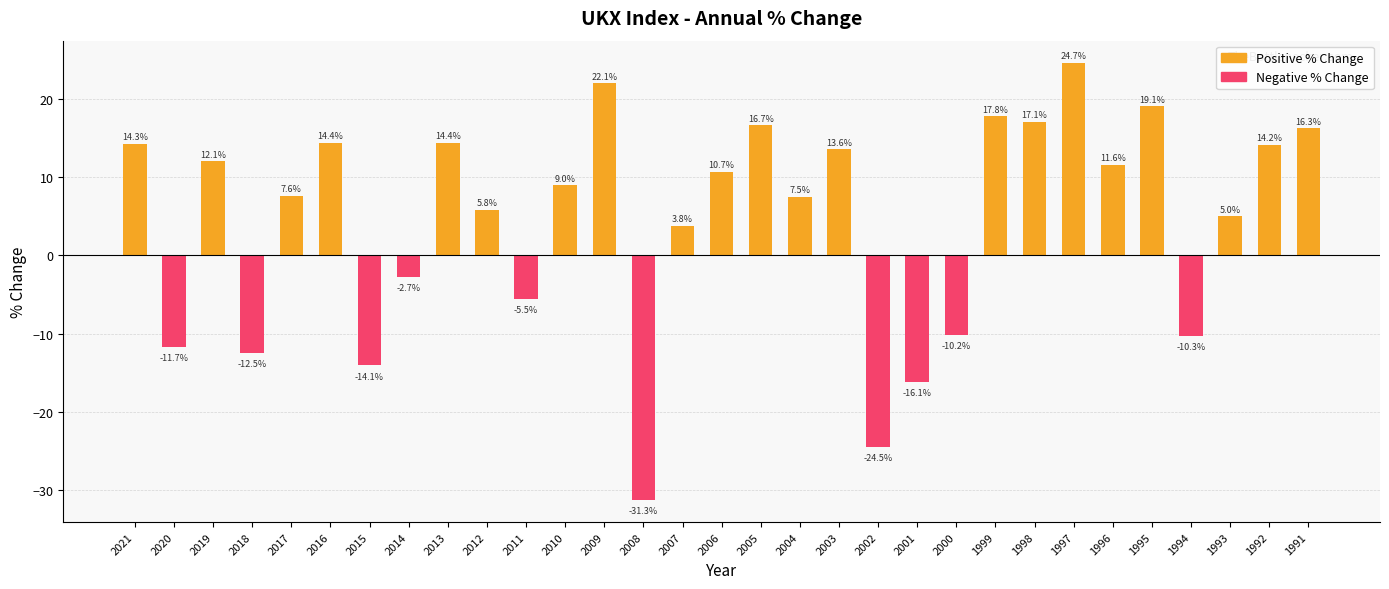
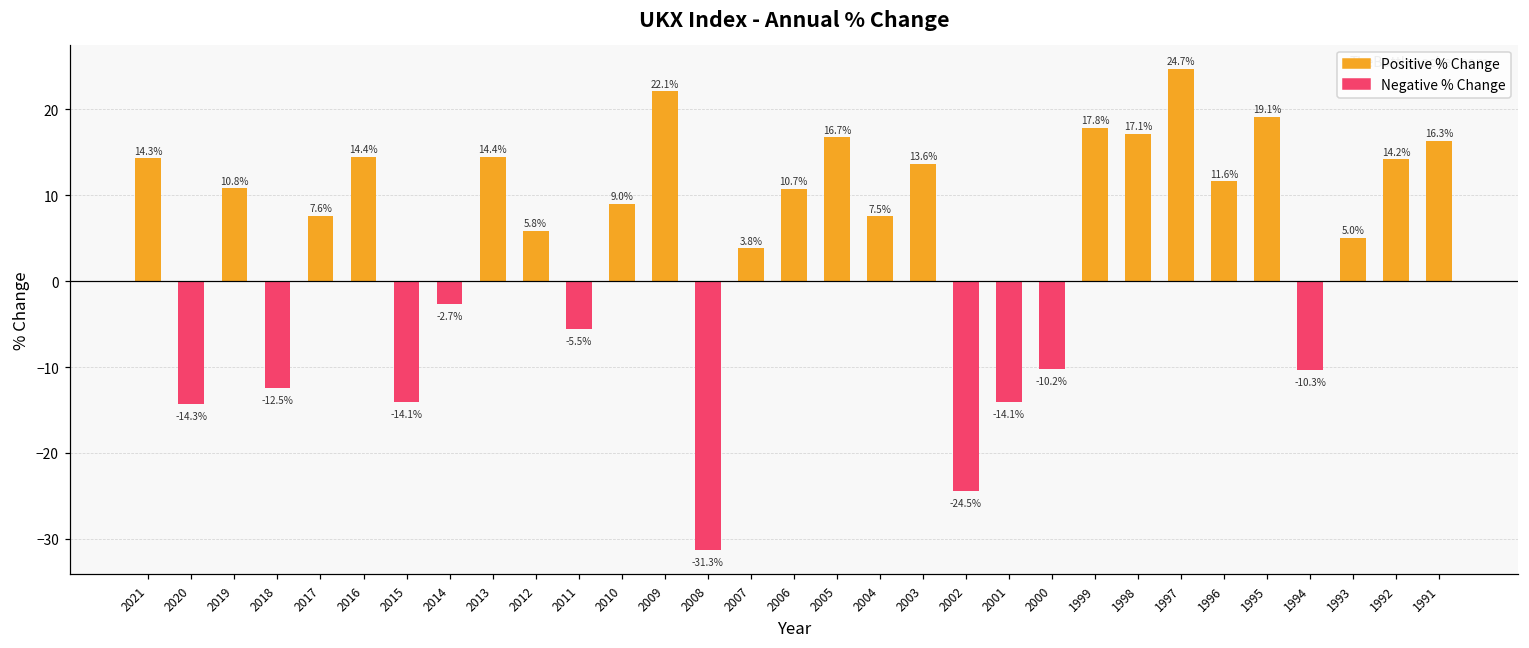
2020: -11.7% -> -14.3%
2019: 12.1% -> 10.8%
2001: -16.1% -> -14.1%
